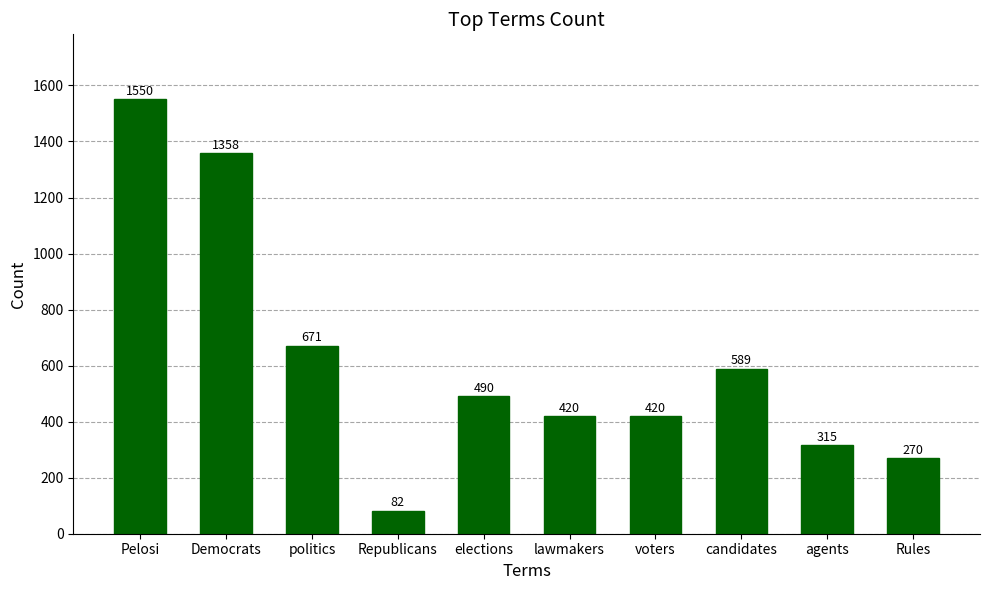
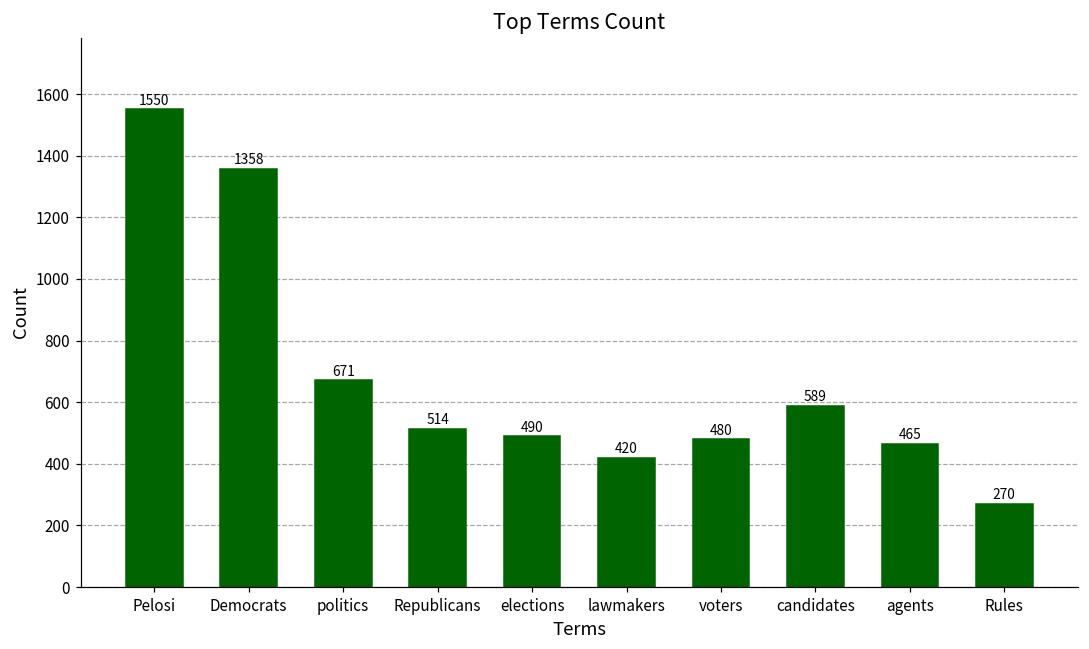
Republicans: 82 -> 514
voters: 420 -> 480
agents: 315 -> 465
